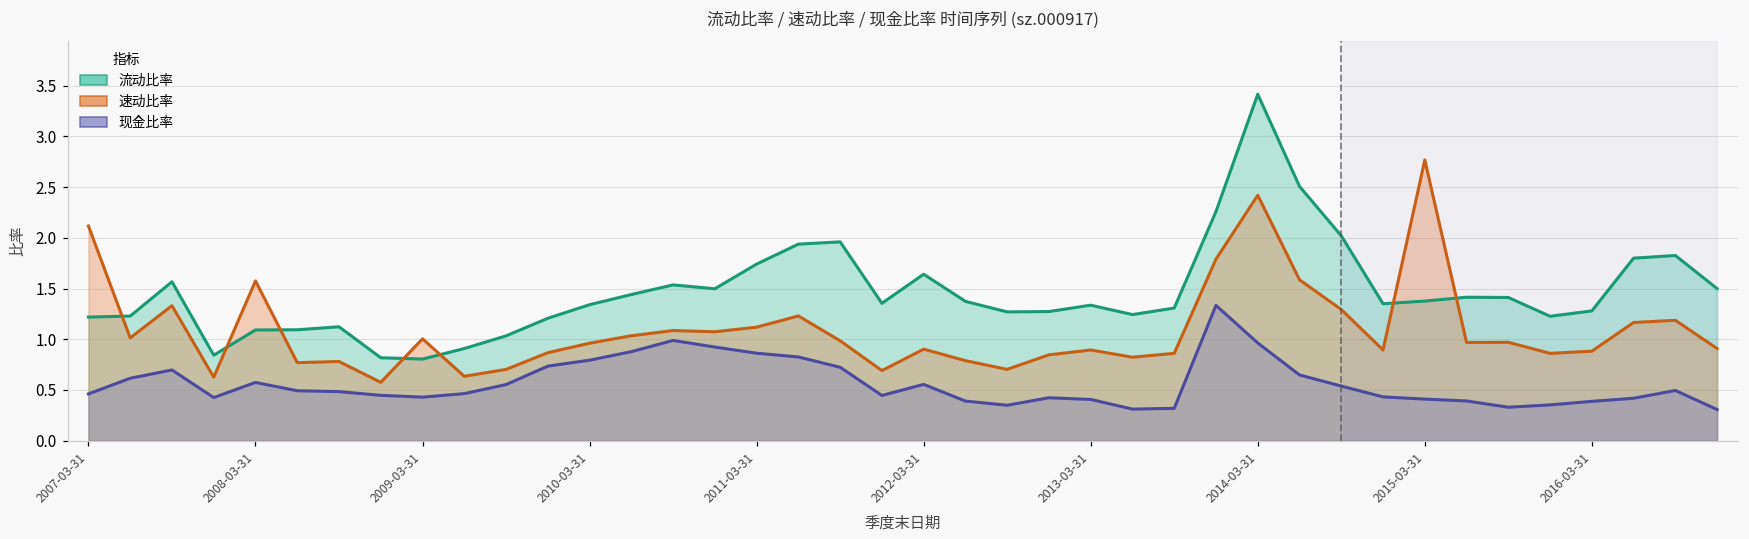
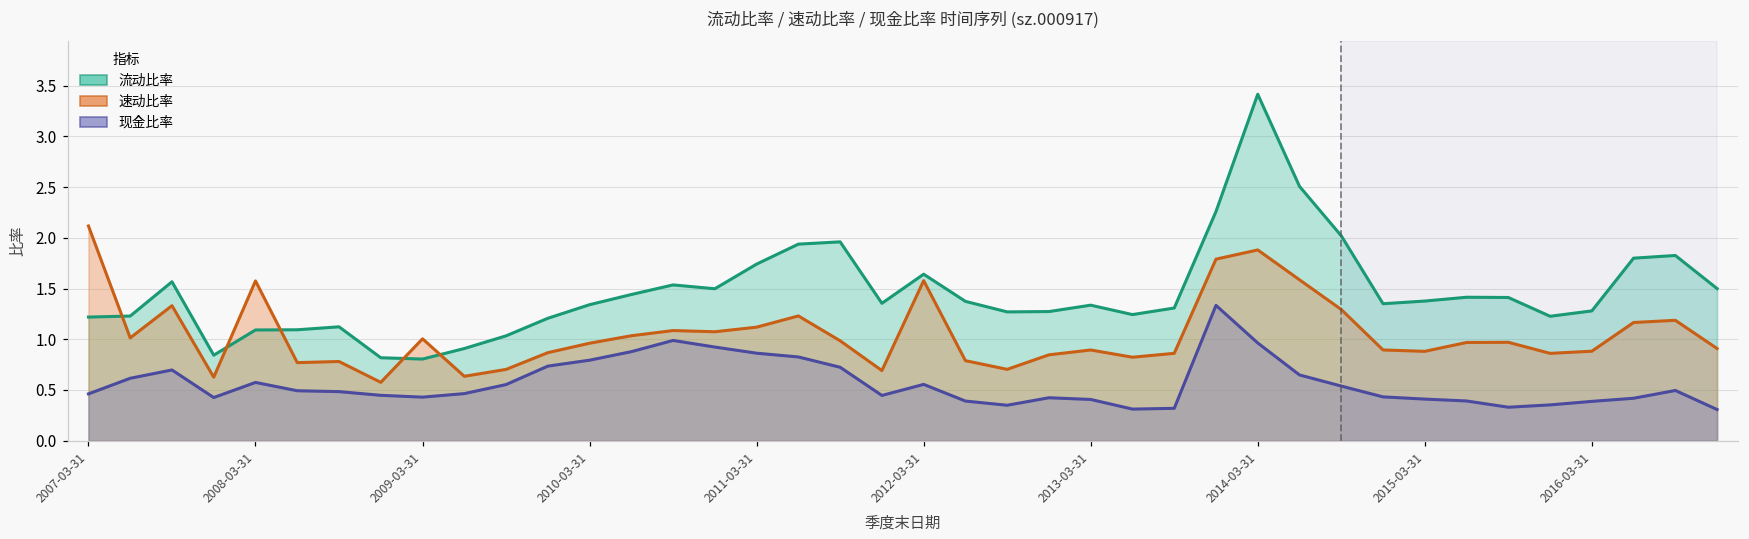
速动比率, 2012-03-31: 0.9 -> 1.6
速动比率, 2014-03-31: 2.4 -> 1.9
速动比率, 2015-03-31: 2.8 -> 0.9
